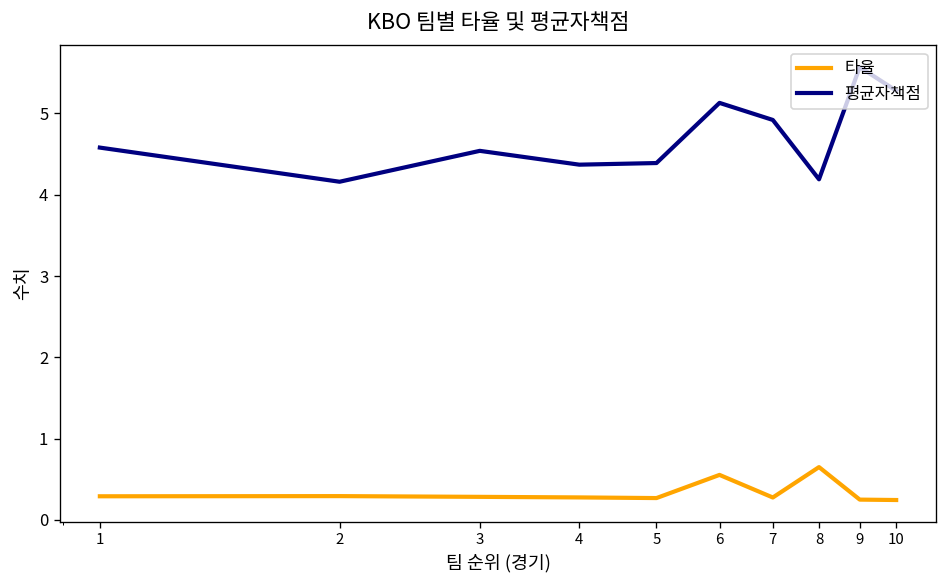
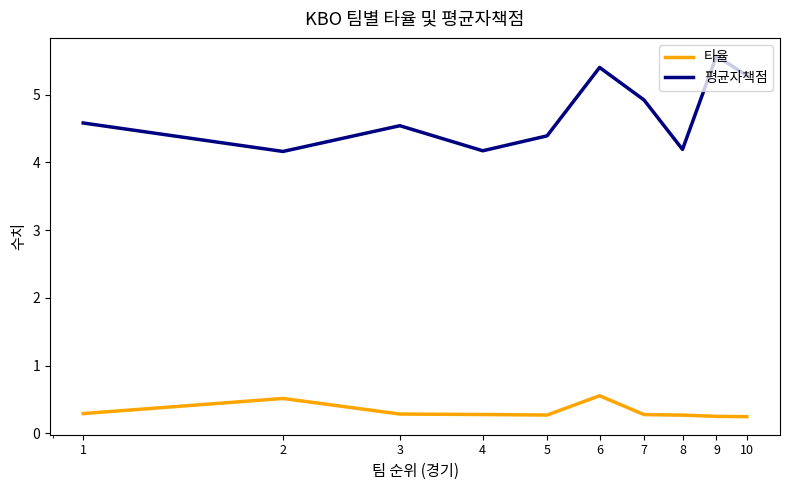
타율, 2: 0.3 -> 0.5
평균자책점, 4: 4.4 -> 4.2
평균자책점, 6: 5.1 -> 5.4
타율, 8: 0.7 -> 0.3
